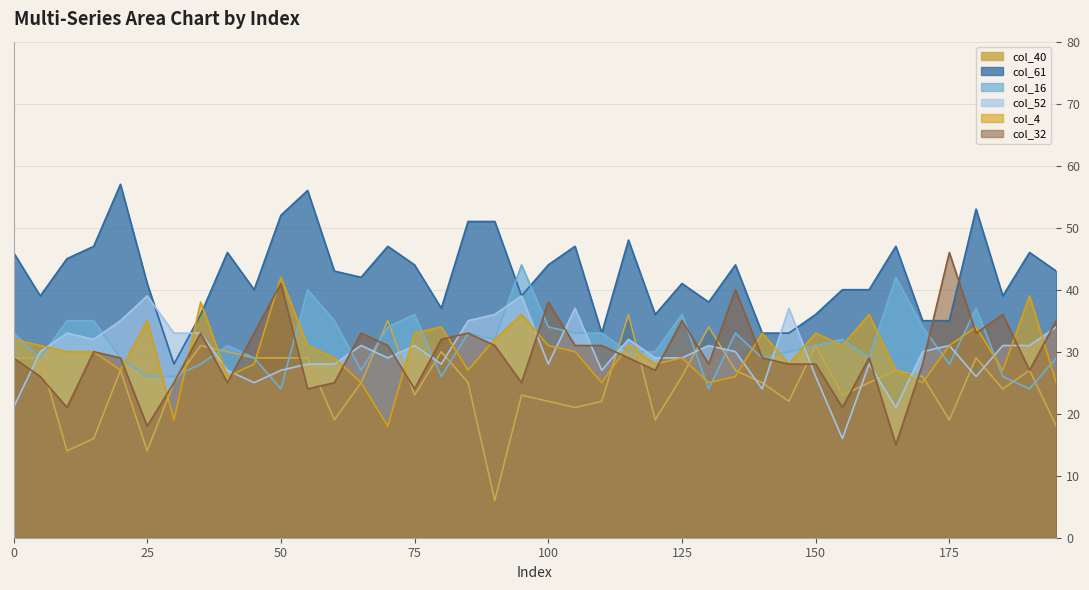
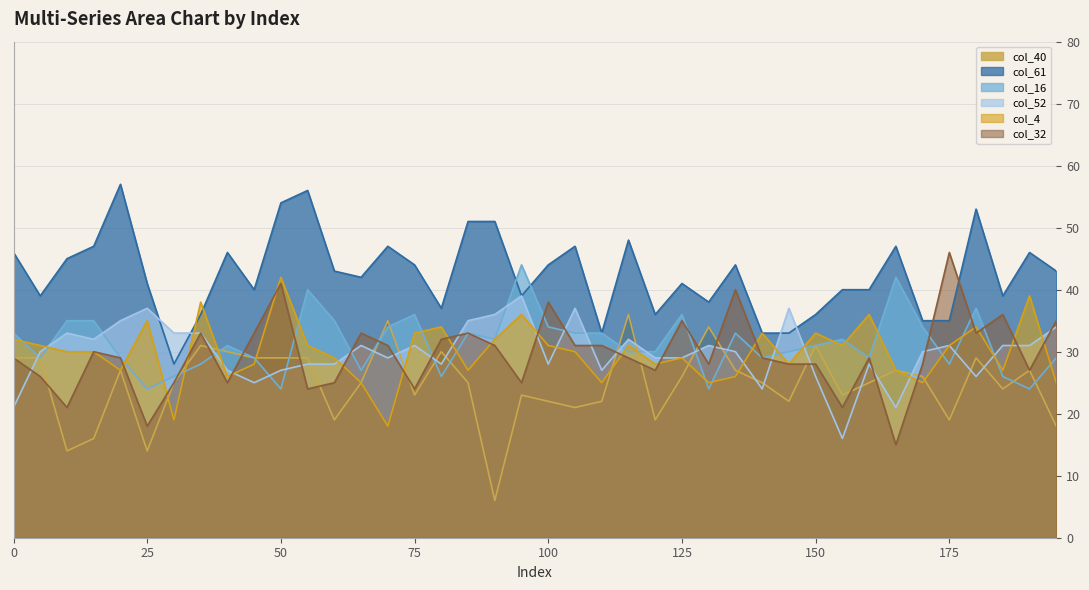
col_16, 25: 26 -> 24
col_52, 25: 39 -> 37
col_61, 50: 52 -> 54
